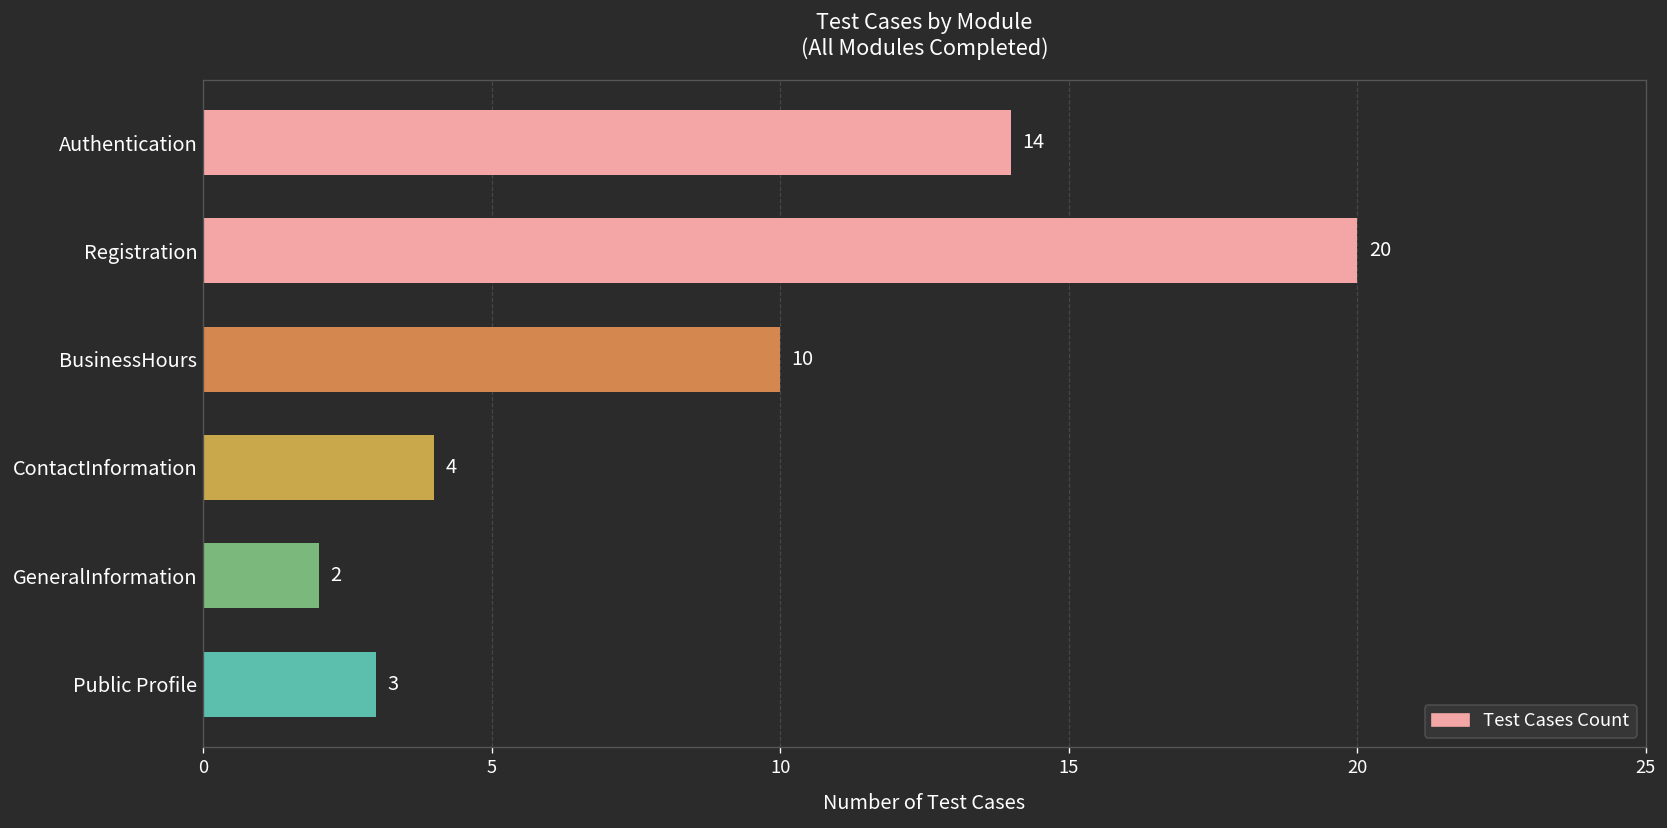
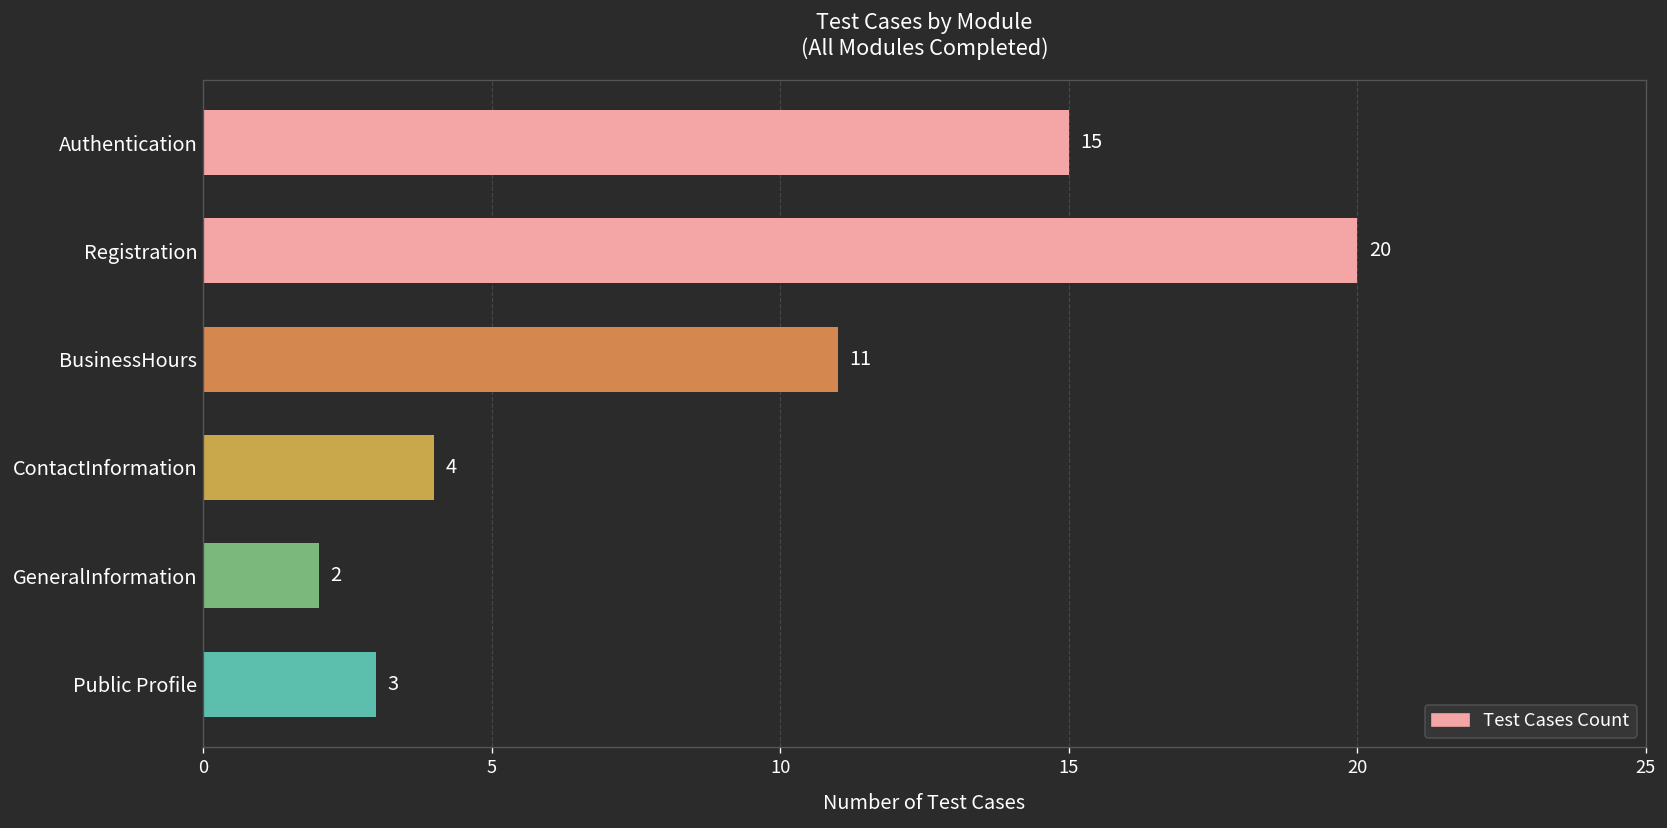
Authentication: 14 -> 15
BusinessHours: 10 -> 11
